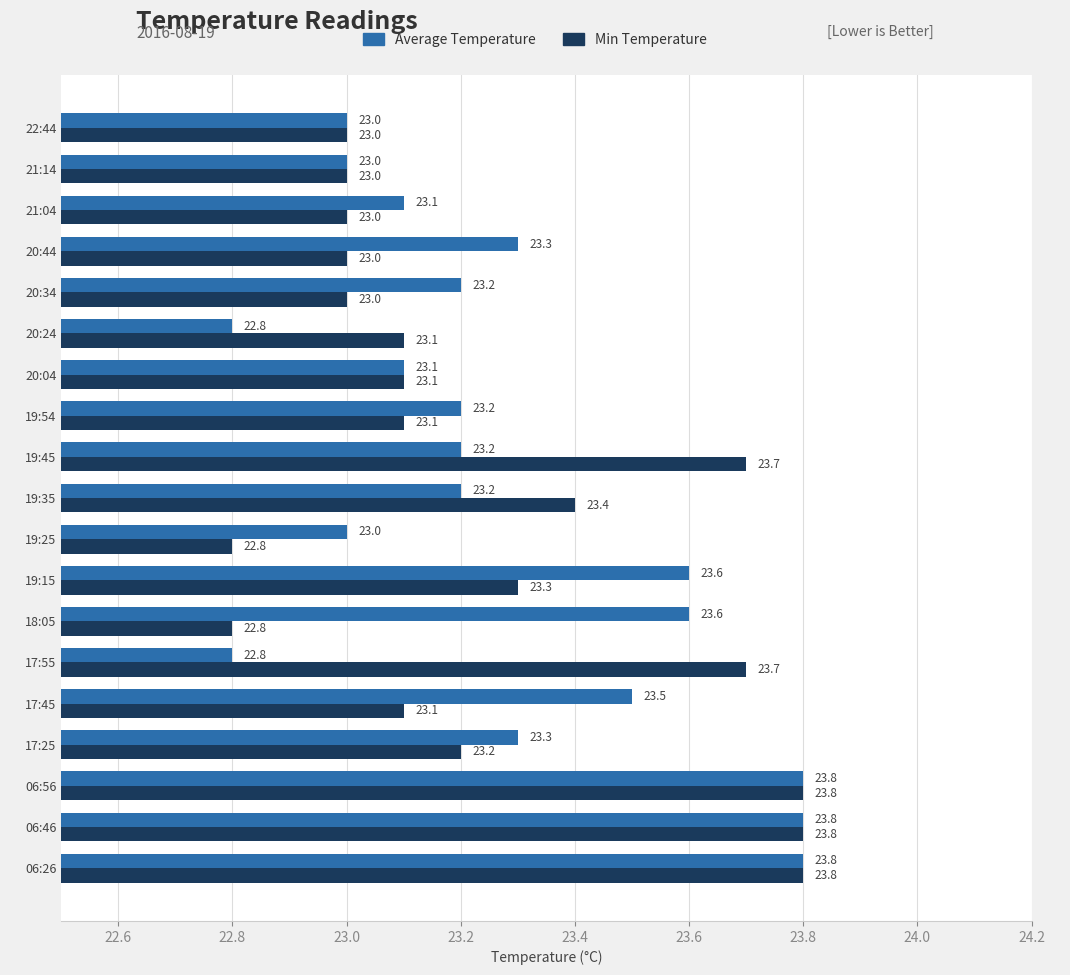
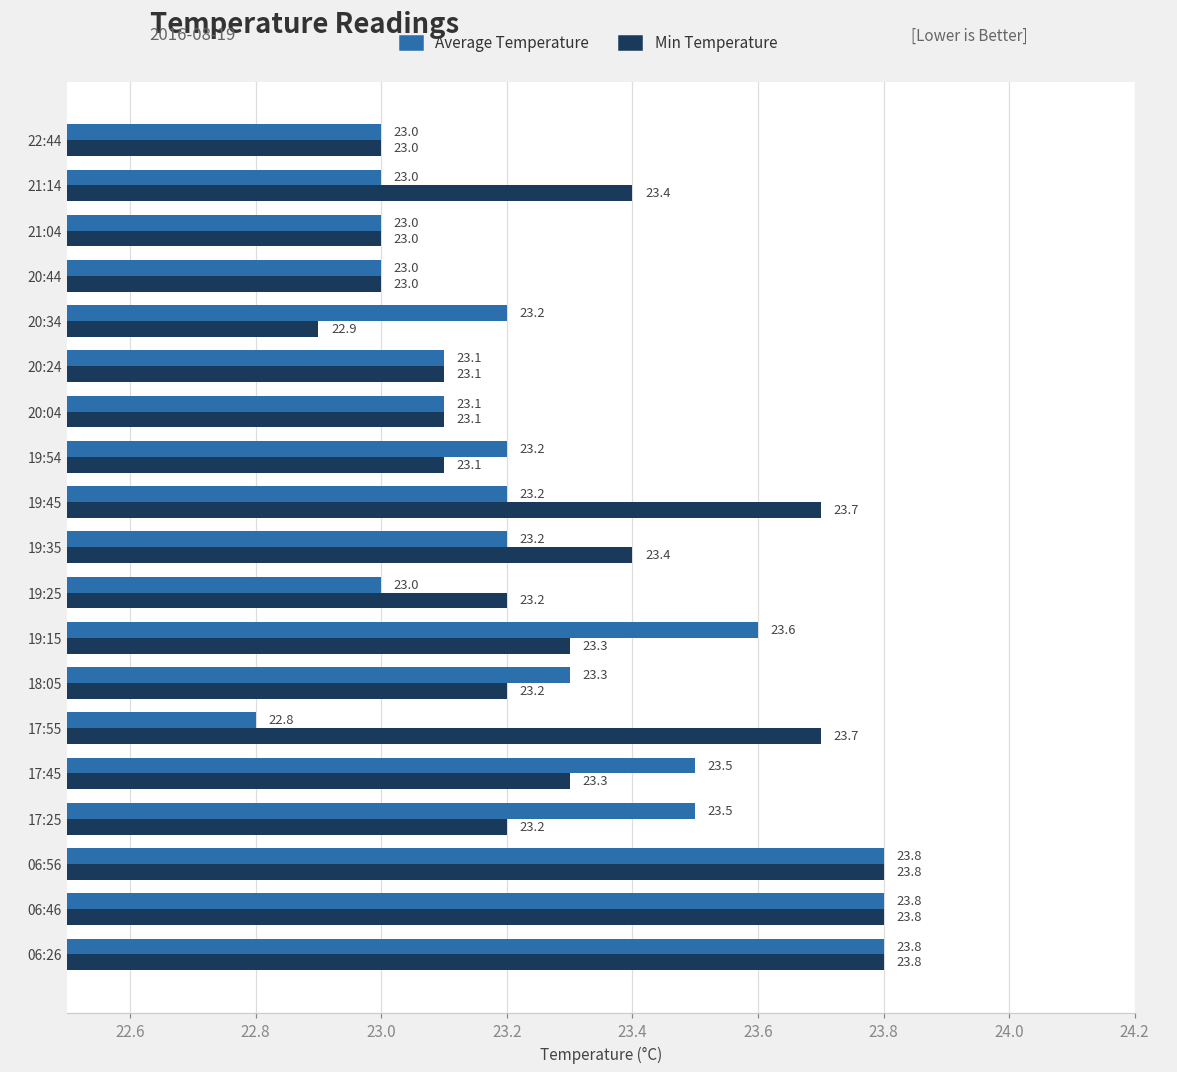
Min Temperature, 21:14: 23.0 -> 23.4
Average Temperature, 21:04: 23.1 -> 23.0
Average Temperature, 20:44: 23.3 -> 23.0
Min Temperature, 20:34: 23.0 -> 22.9
Average Temperature, 20:24: 22.8 -> 23.1
Min Temperature, 19:25: 22.8 -> 23.2
Average Temperature, 18:05: 23.6 -> 23.3
Min Temperature, 18:05: 22.8 -> 23.2
Min Temperature, 17:45: 23.1 -> 23.3
Average Temperature, 17:25: 23.3 -> 23.5
